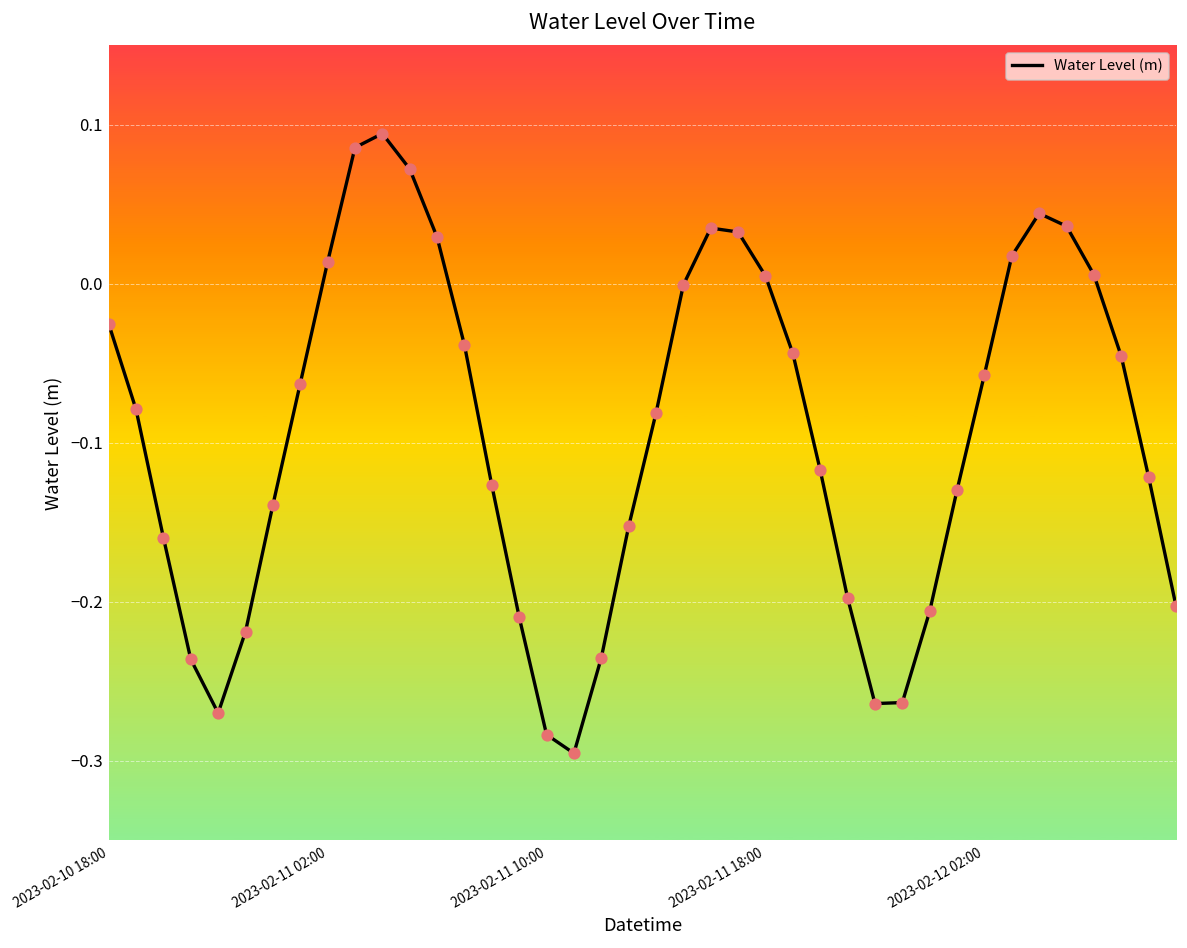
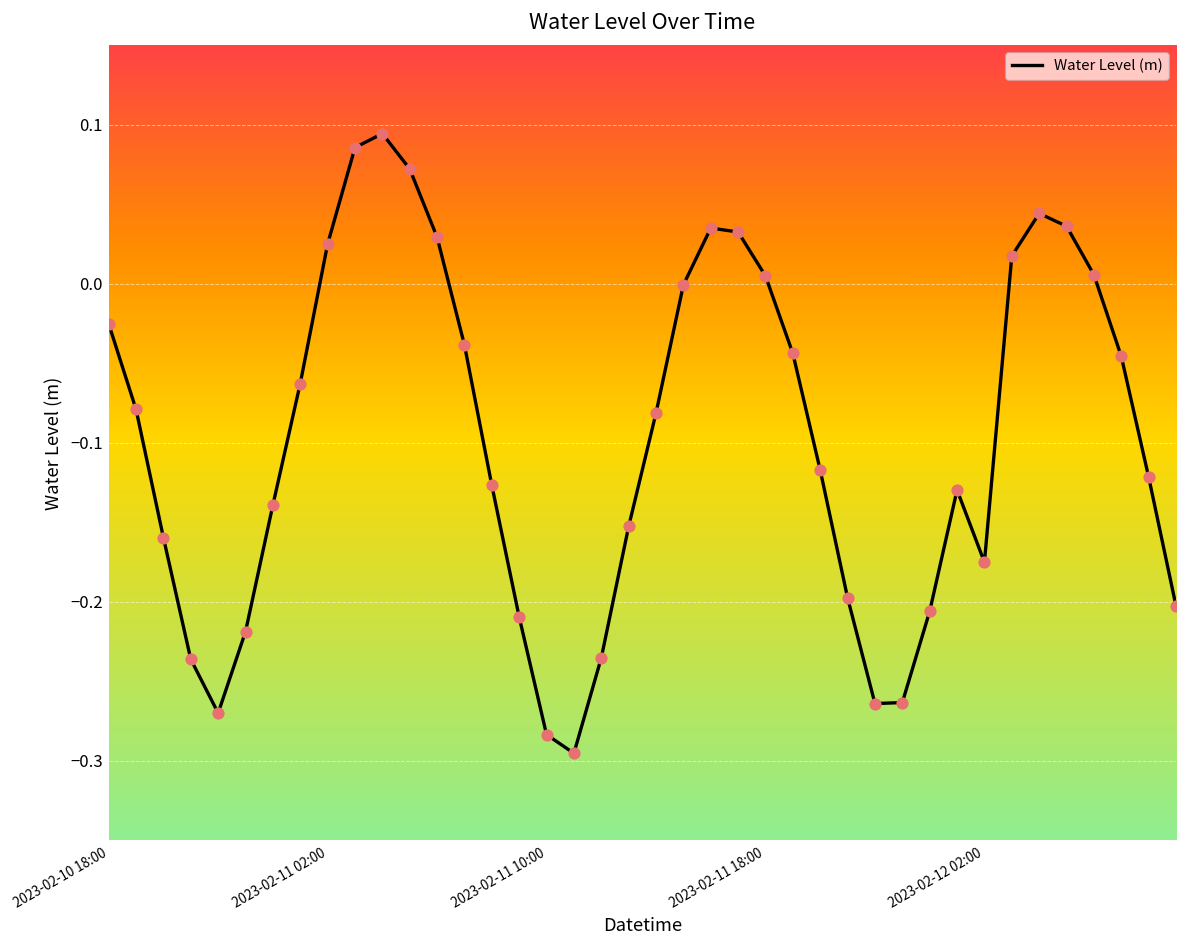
2023-02-11 02:00: 0.014 -> 0.025
2023-02-12 02:00: -0.057 -> -0.175
